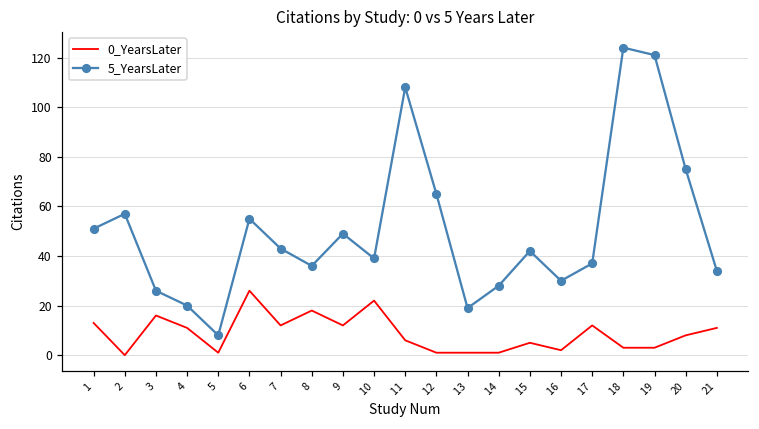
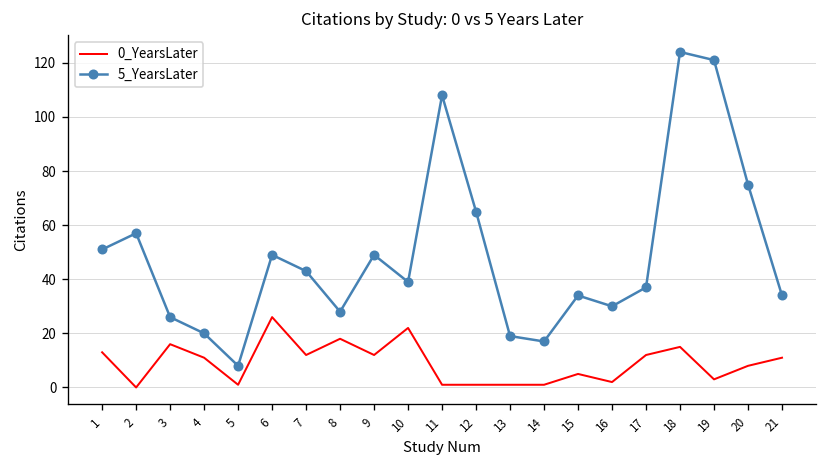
5_YearsLater, 6: 55 -> 49
5_YearsLater, 8: 36 -> 28
0_YearsLater, 11: 6 -> 1
5_YearsLater, 14: 28 -> 17
5_YearsLater, 15: 42 -> 34
0_YearsLater, 18: 3 -> 15
